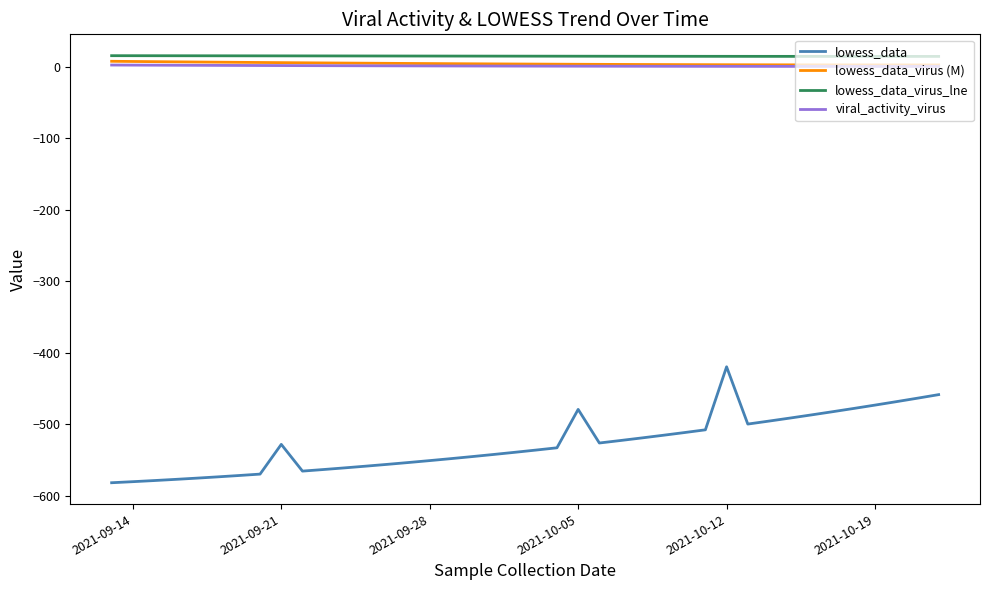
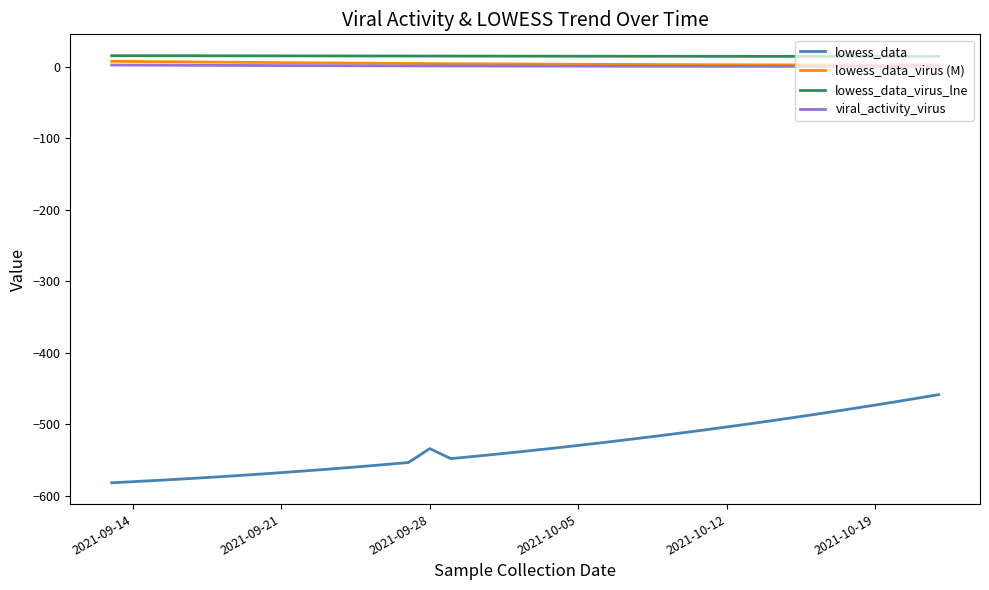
lowess_data, 2021-09-21: -530 -> -570
lowess_data, 2021-09-28: -550 -> -530
lowess_data, 2021-10-05: -480 -> -530
lowess_data, 2021-10-12: -420 -> -500
